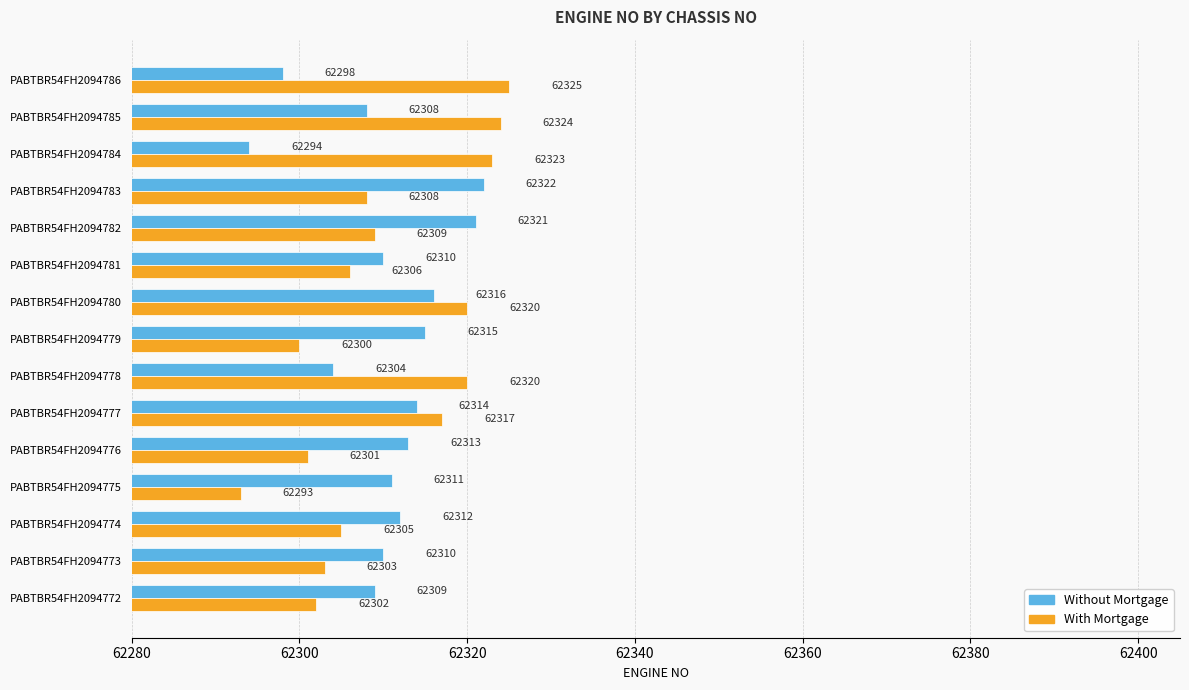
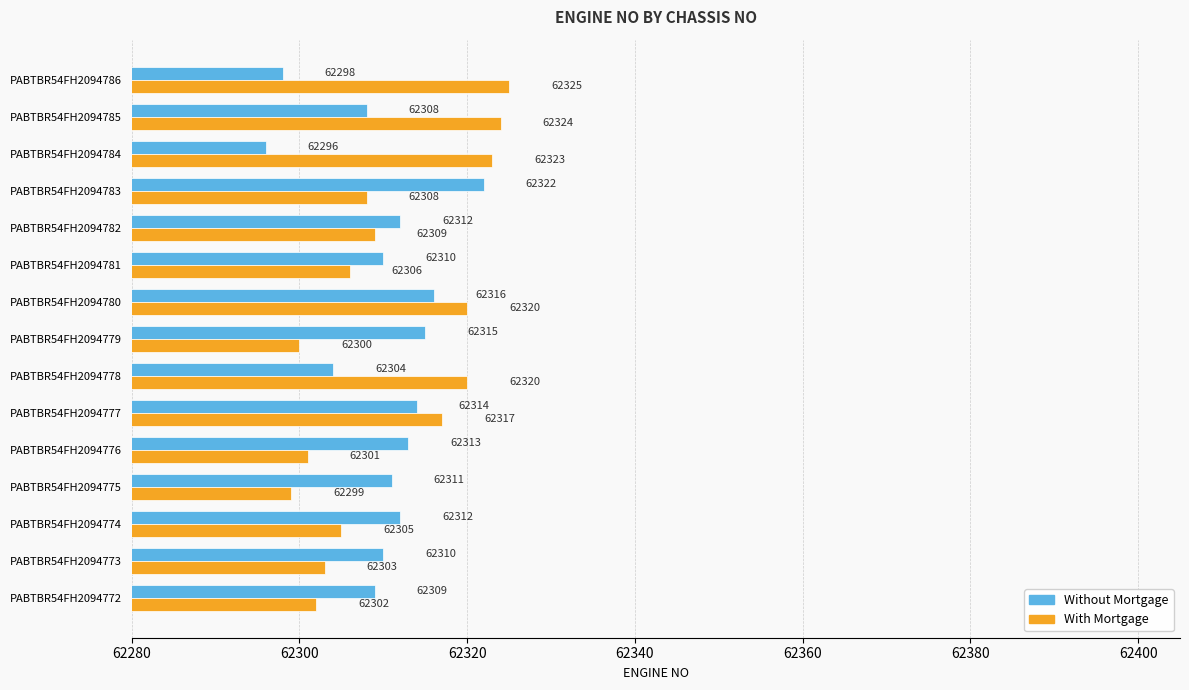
Without Mortgage, PABTBR54FH2094784: 62294 -> 62296
Without Mortgage, PABTBR54FH2094782: 62321 -> 62312
With Mortgage, PABTBR54FH2094775: 62293 -> 62299
